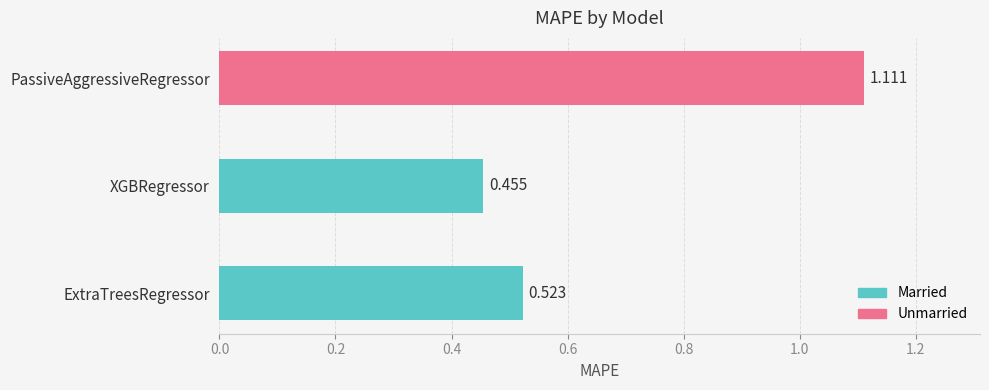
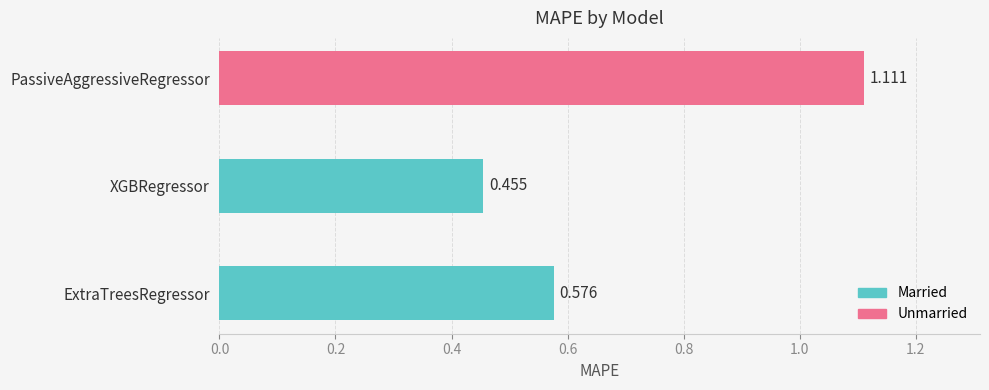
ExtraTreesRegressor: 0.523 -> 0.576
